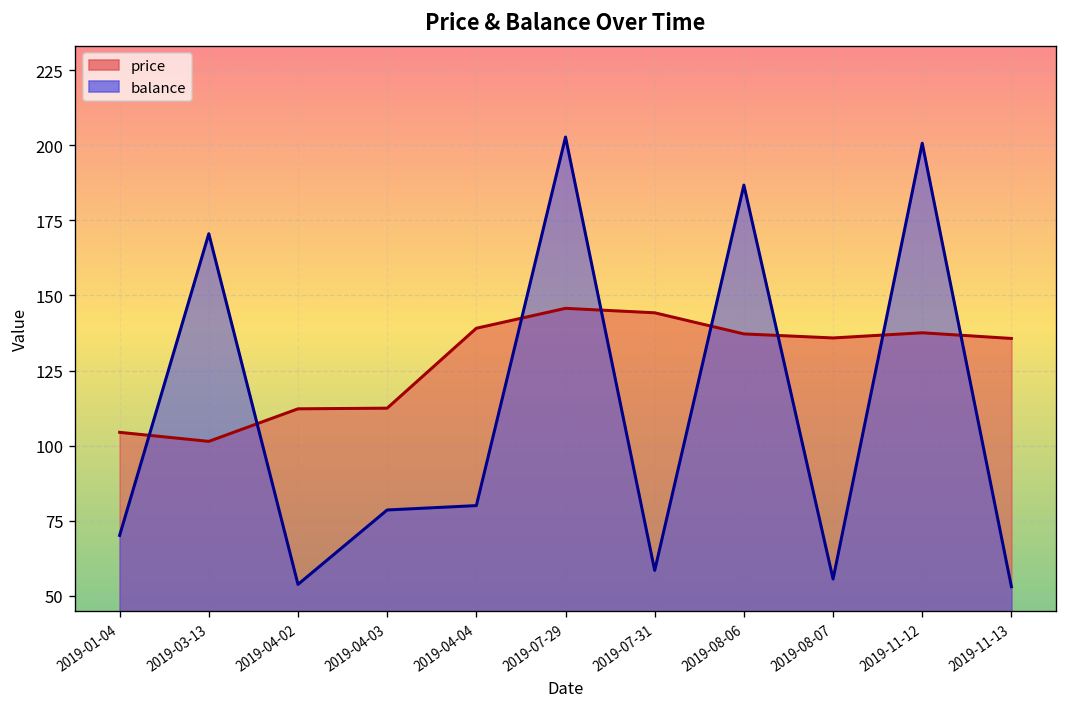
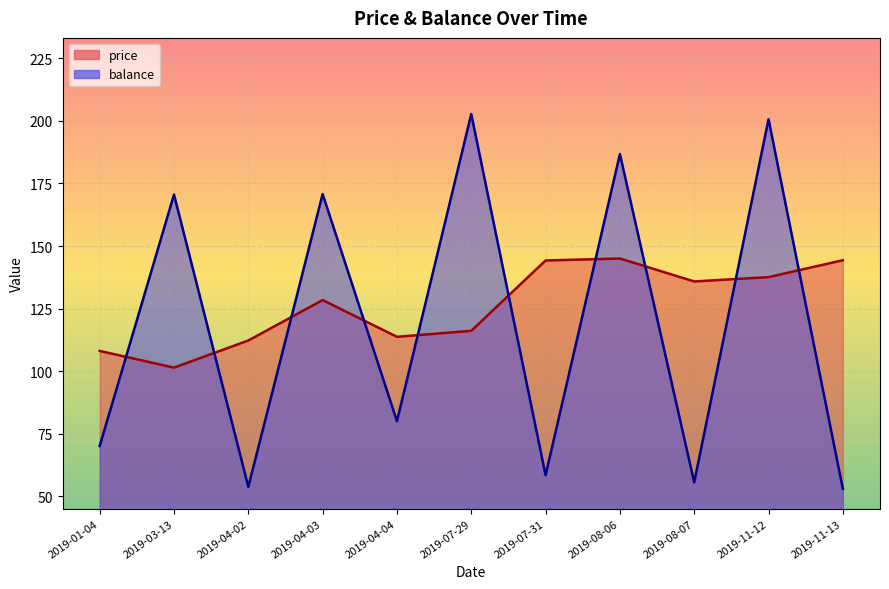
price, 2019-01-04: 104 -> 108
price, 2019-04-03: 112 -> 128
balance, 2019-04-03: 79 -> 171
price, 2019-04-04: 139 -> 114
price, 2019-07-29: 146 -> 116
price, 2019-08-06: 137 -> 145
price, 2019-11-13: 136 -> 144
